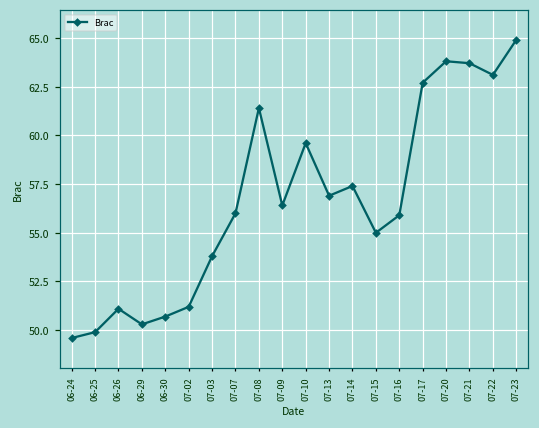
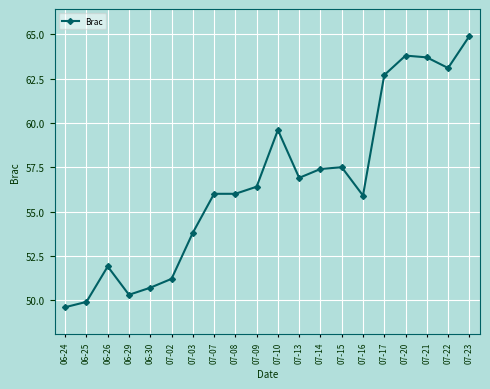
06-26: 51.1 -> 51.9
07-08: 61.4 -> 56.0
07-15: 55.0 -> 57.5
